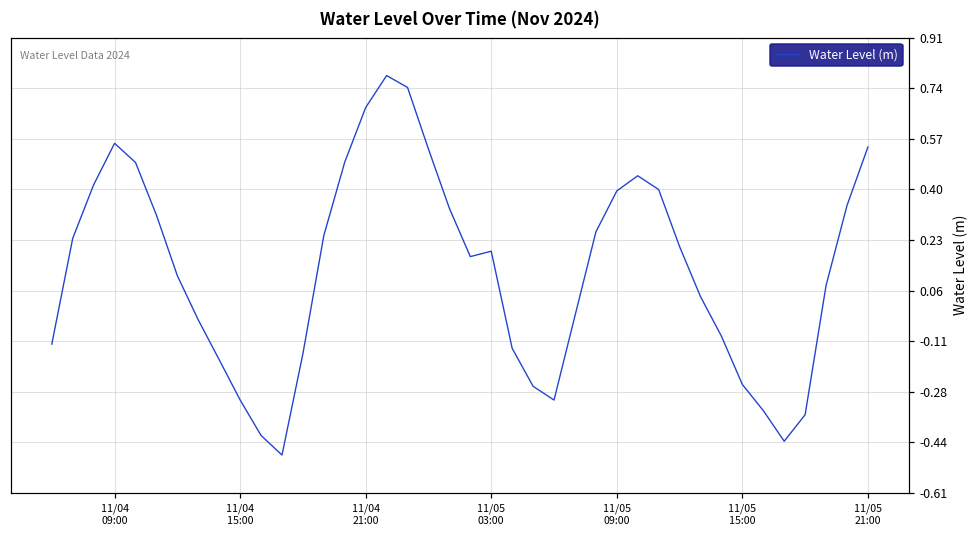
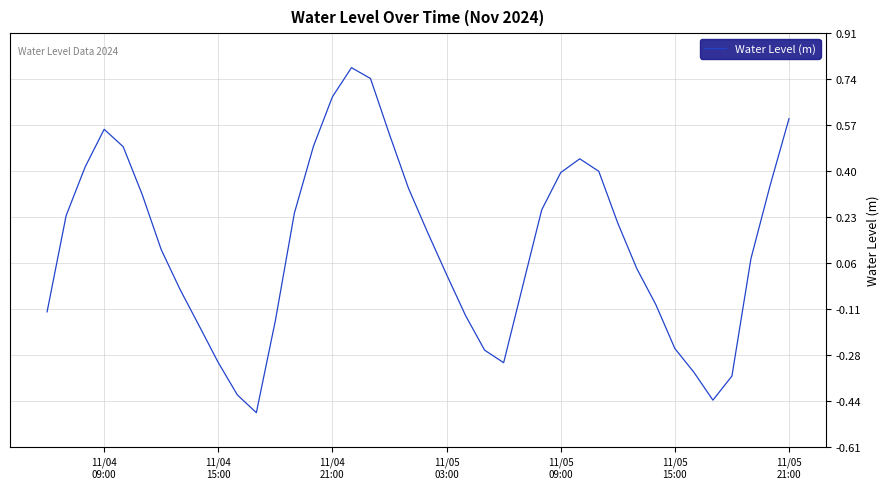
11/05 03:00: 0.19 -> 0.02
11/05 21:00: 0.54 -> 0.59
